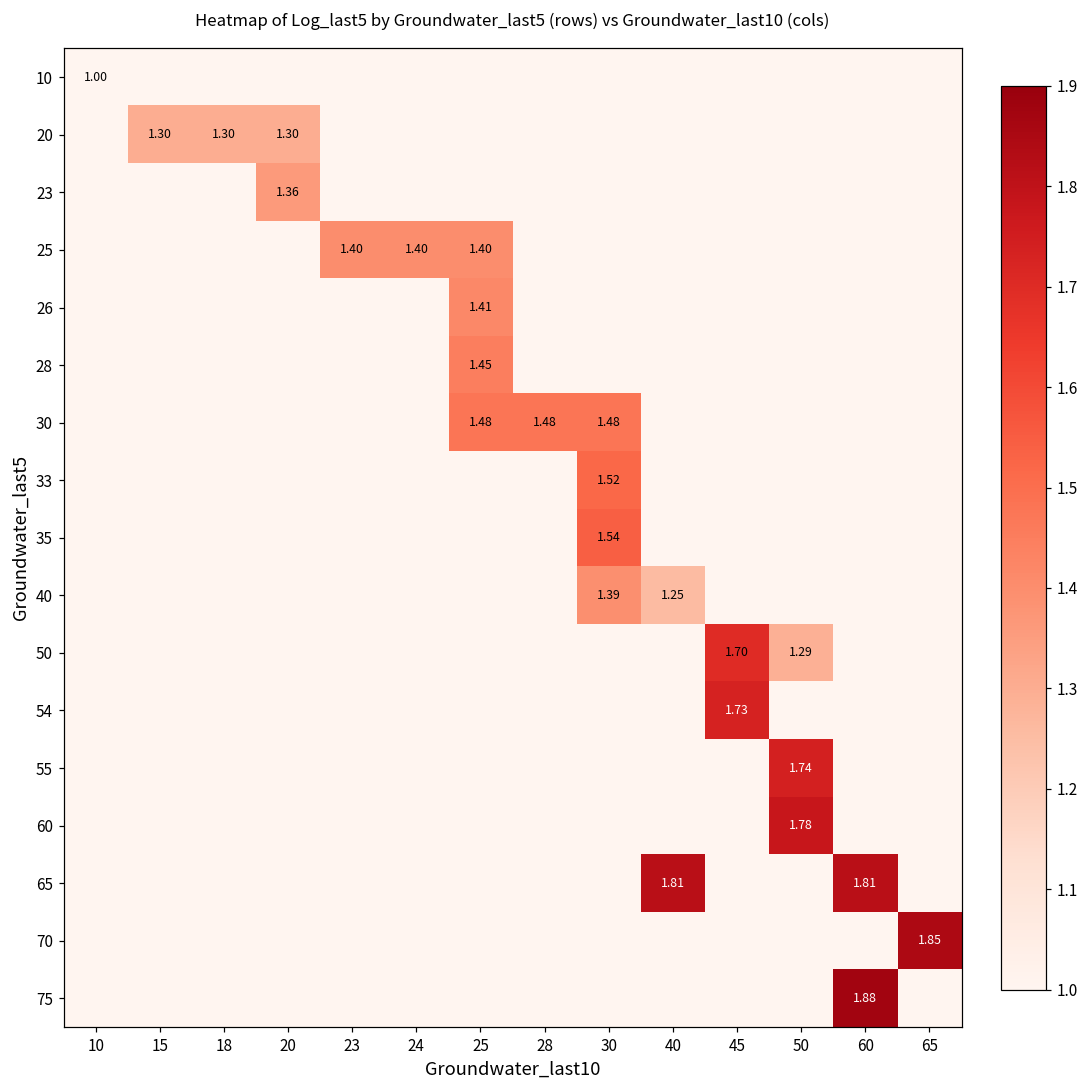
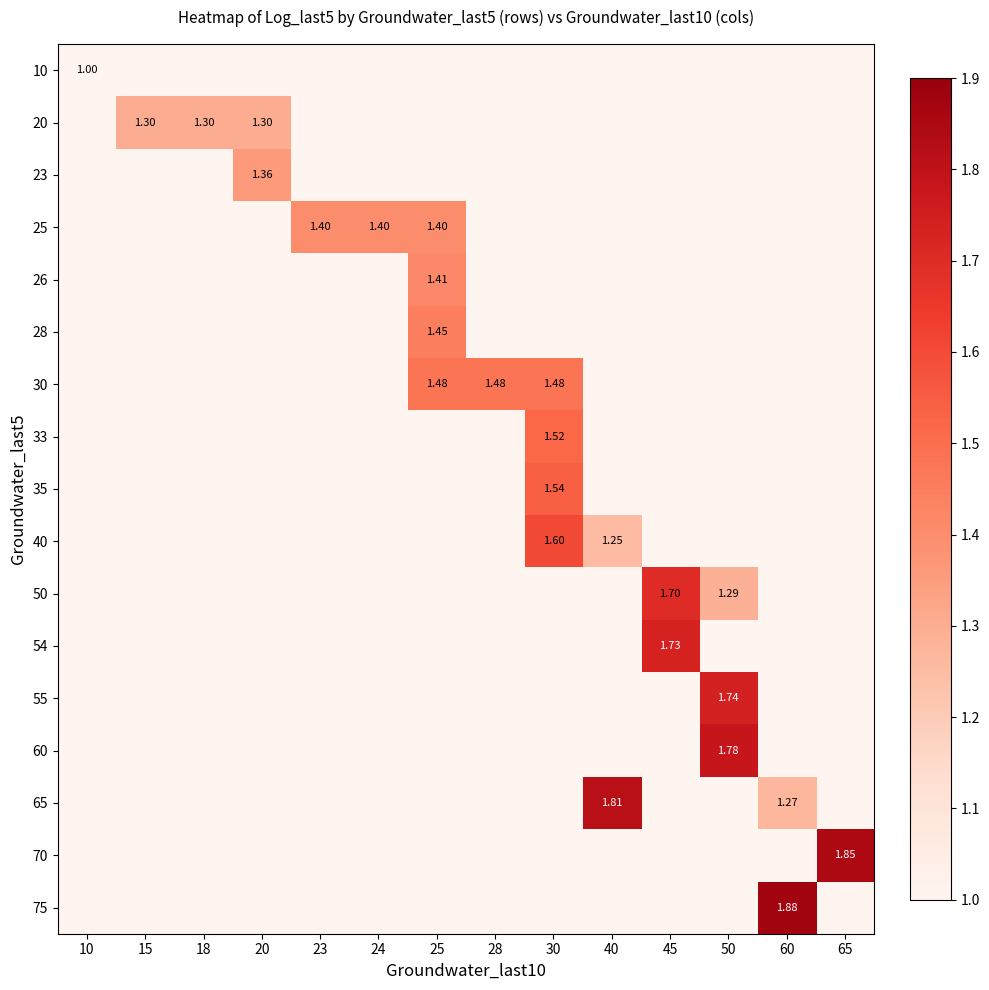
40, 30: 1.39 -> 1.60
65, 60: 1.81 -> 1.27
